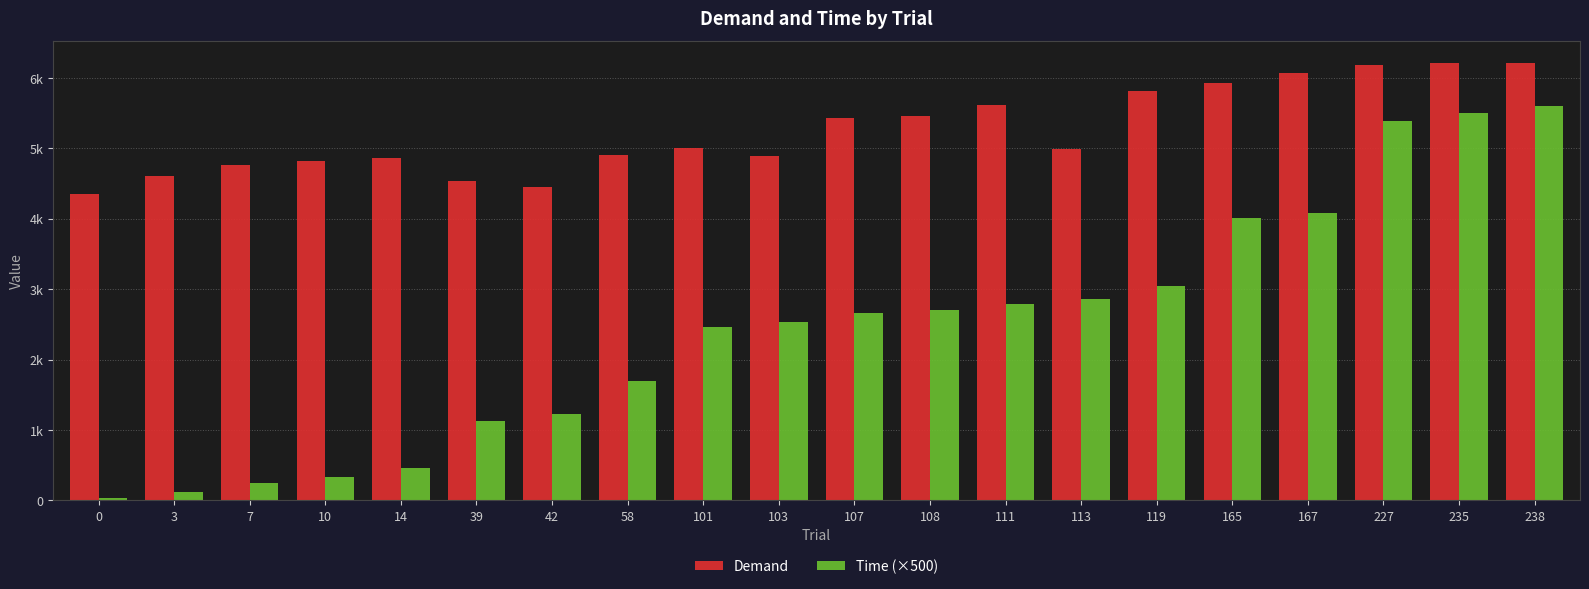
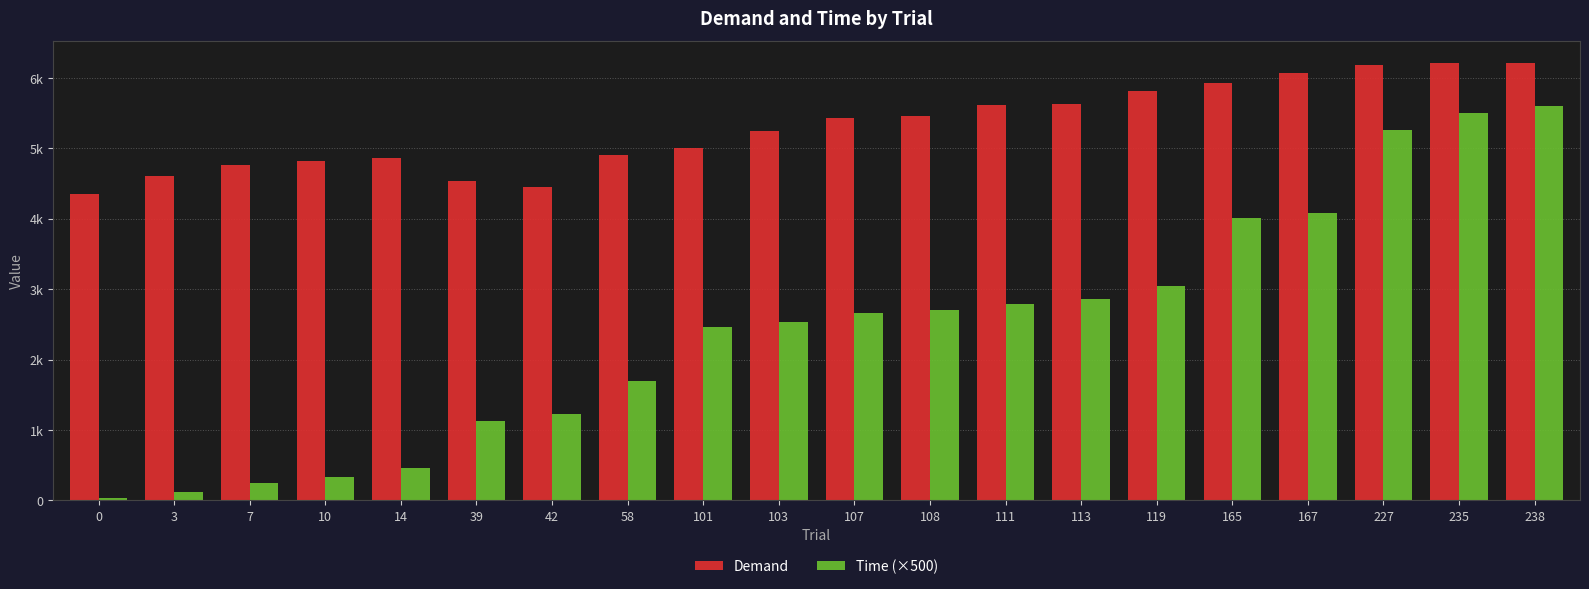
Demand, 103: 4900 -> 5200
Demand, 113: 5000 -> 5600
Time (×500), 227: 5400 -> 5300
